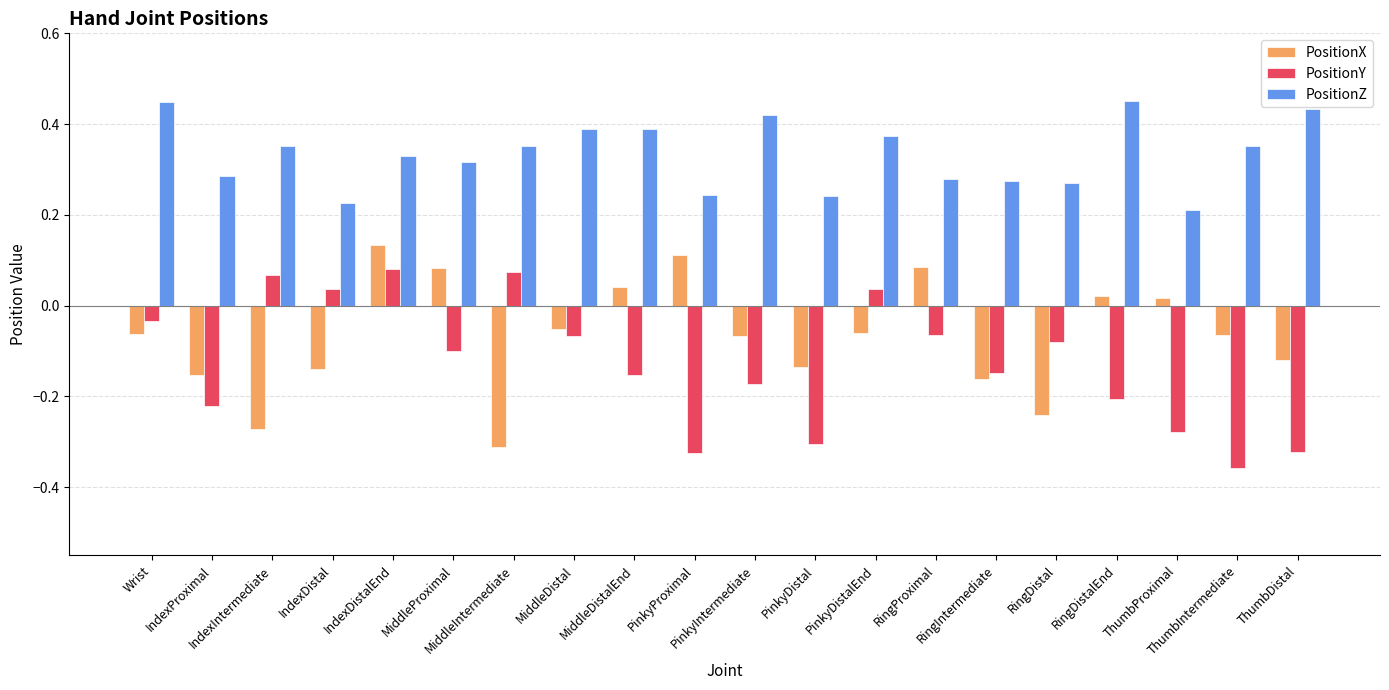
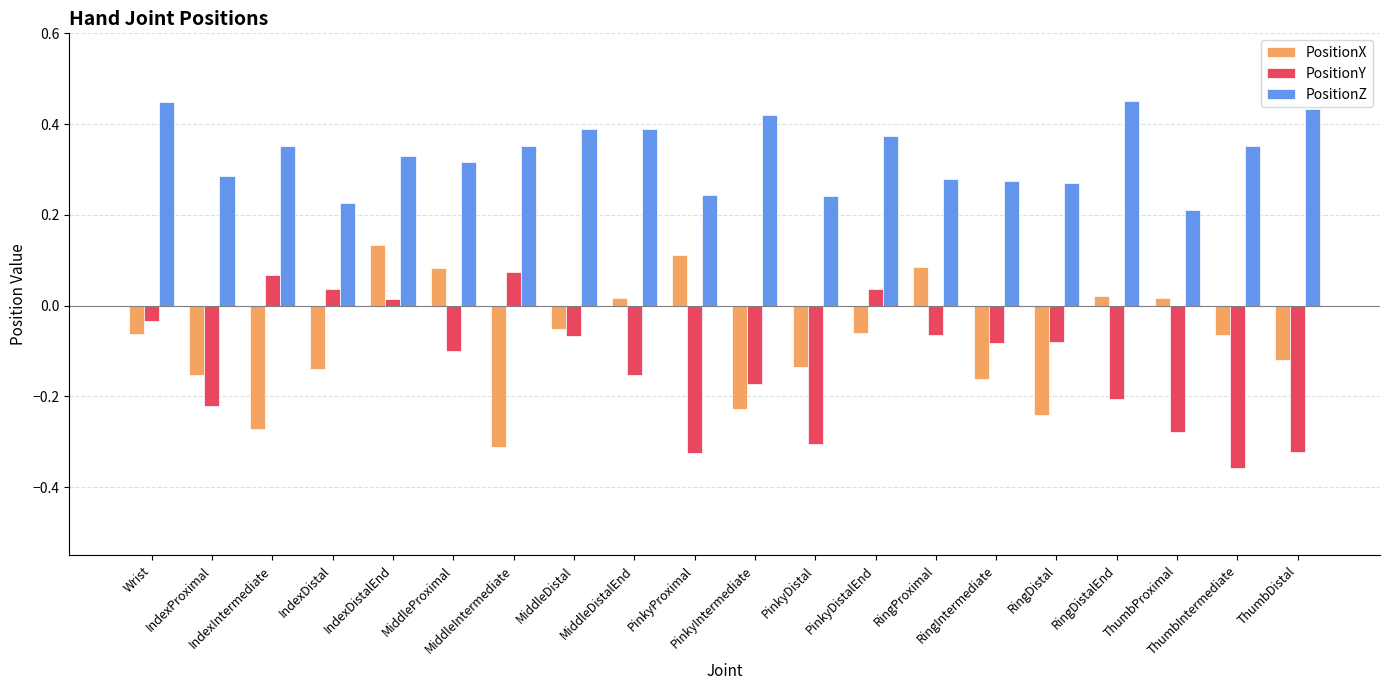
PositionY, IndexDistalEnd: 0.08 -> 0.01
PositionX, MiddleDistalEnd: 0.04 -> 0.02
PositionX, PinkyIntermediate: -0.07 -> -0.23
PositionY, RingIntermediate: -0.15 -> -0.08
